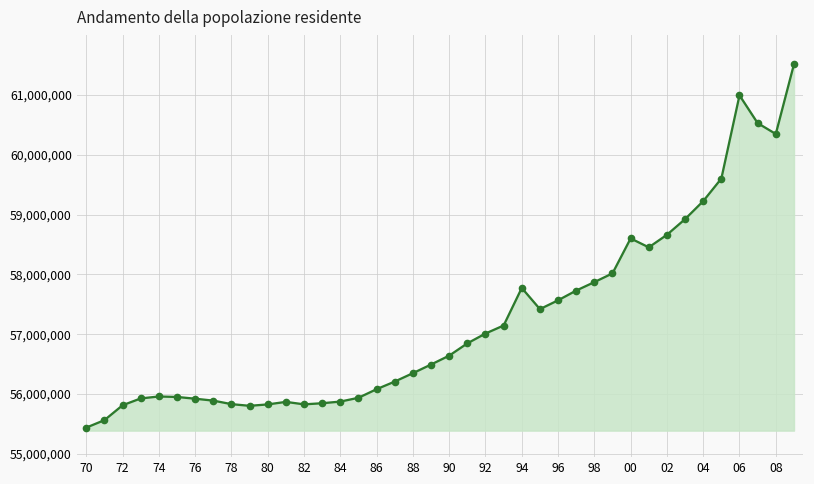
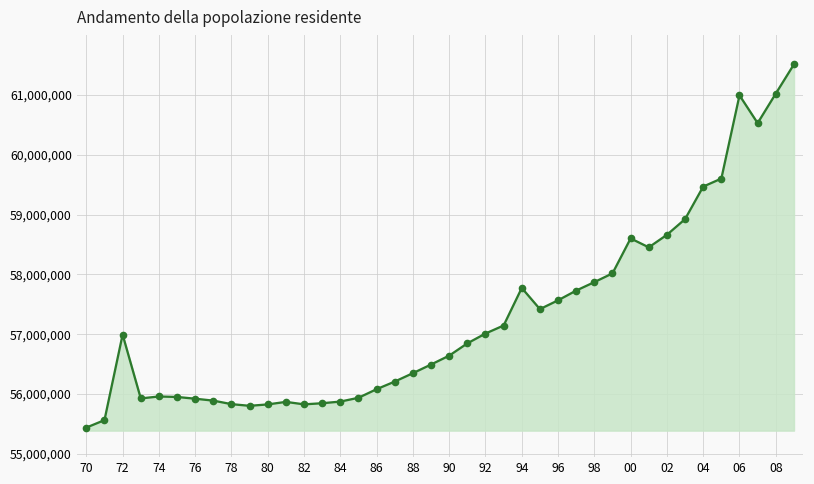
72: 55,800,000 -> 57,000,000
04: 59,200,000 -> 59,500,000
08: 60,300,000 -> 61,000,000
